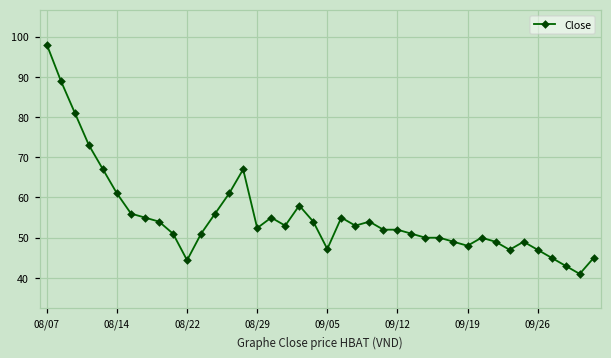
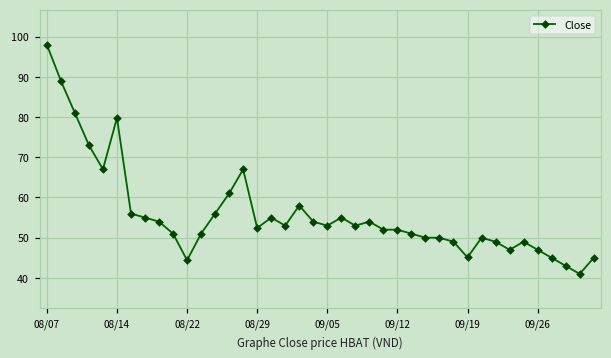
08/14: 61 -> 80
09/05: 47 -> 53
09/19: 48 -> 45
